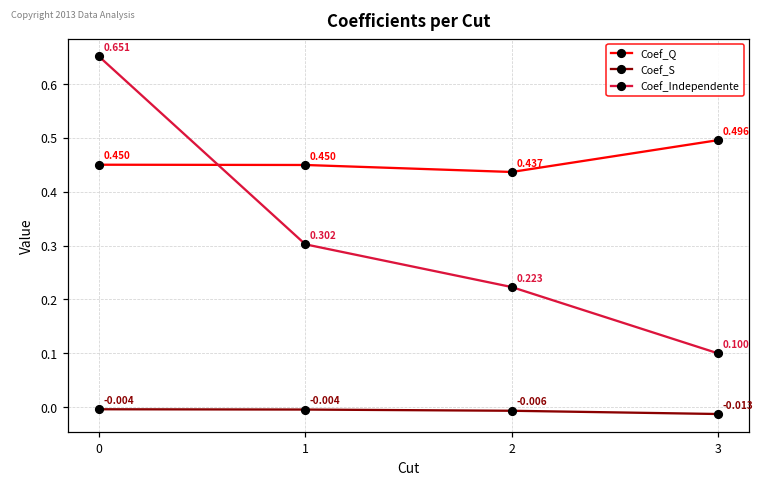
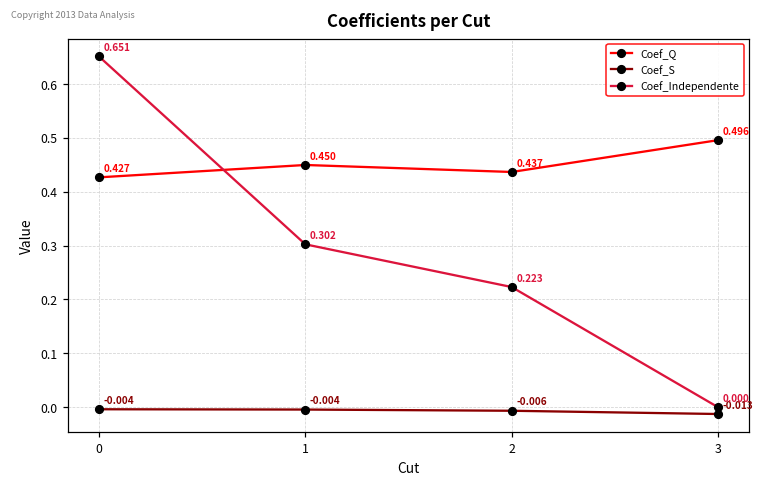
Coef_Q, 0: 0.450 -> 0.427
Coef_Independente, 3: 0.100 -> 0.000
